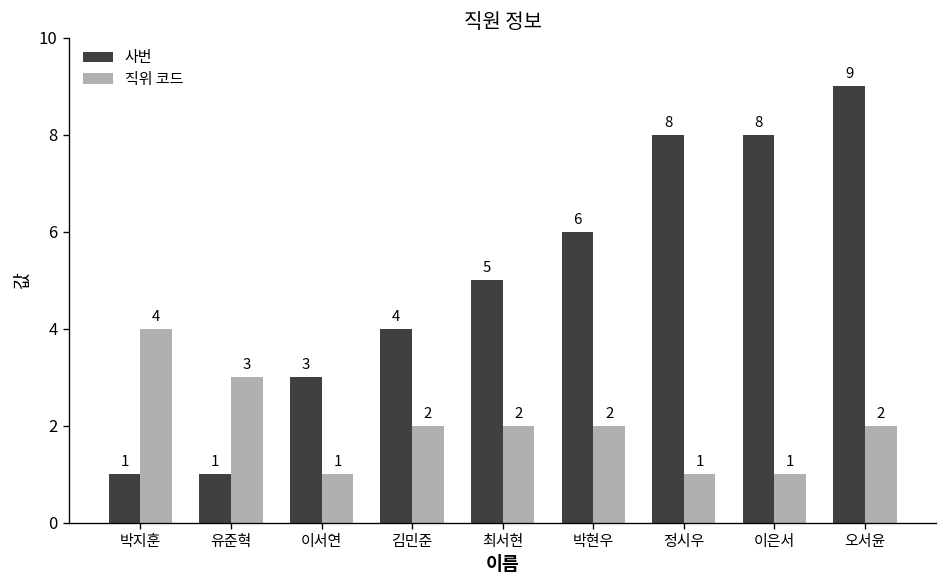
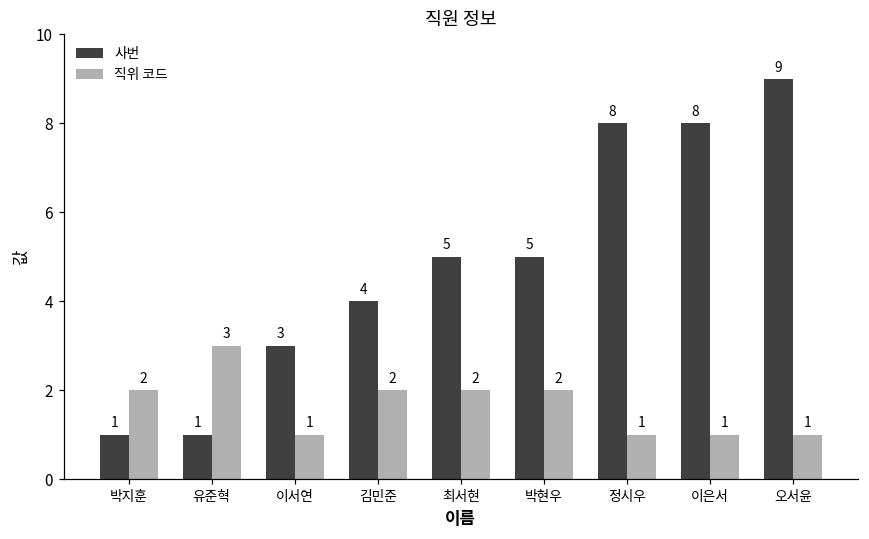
직위 코드, 박지훈: 4 -> 2
사번, 박현우: 6 -> 5
직위 코드, 오서윤: 2 -> 1
